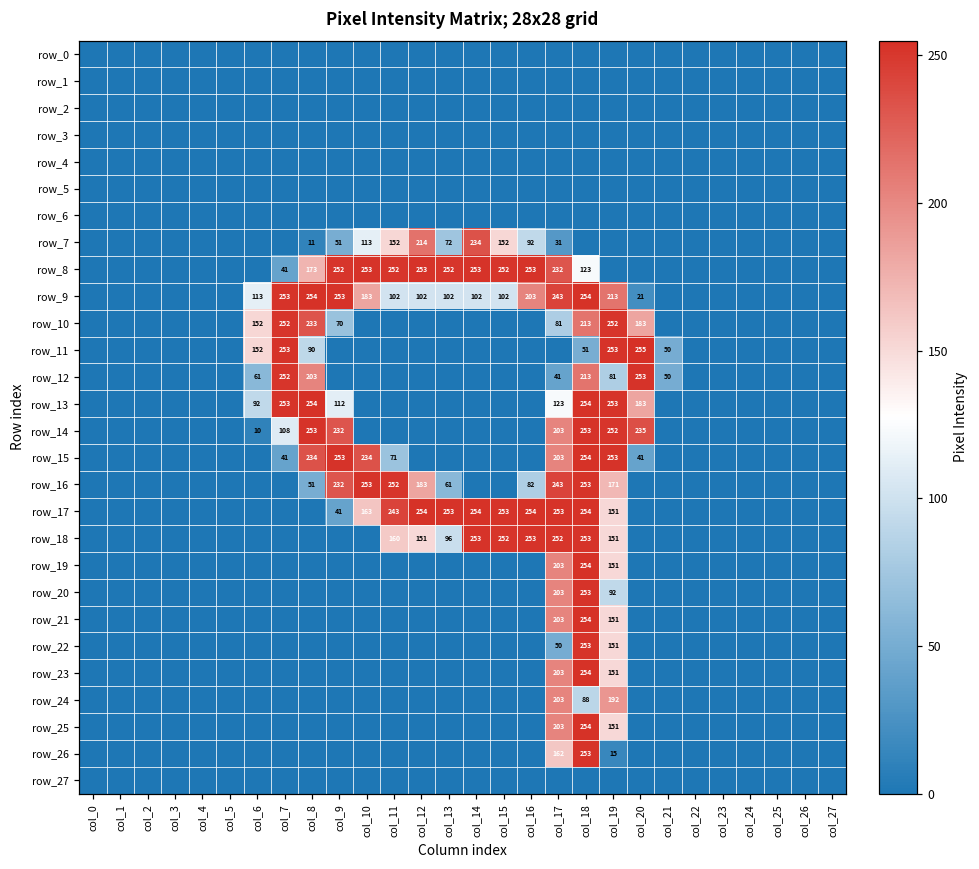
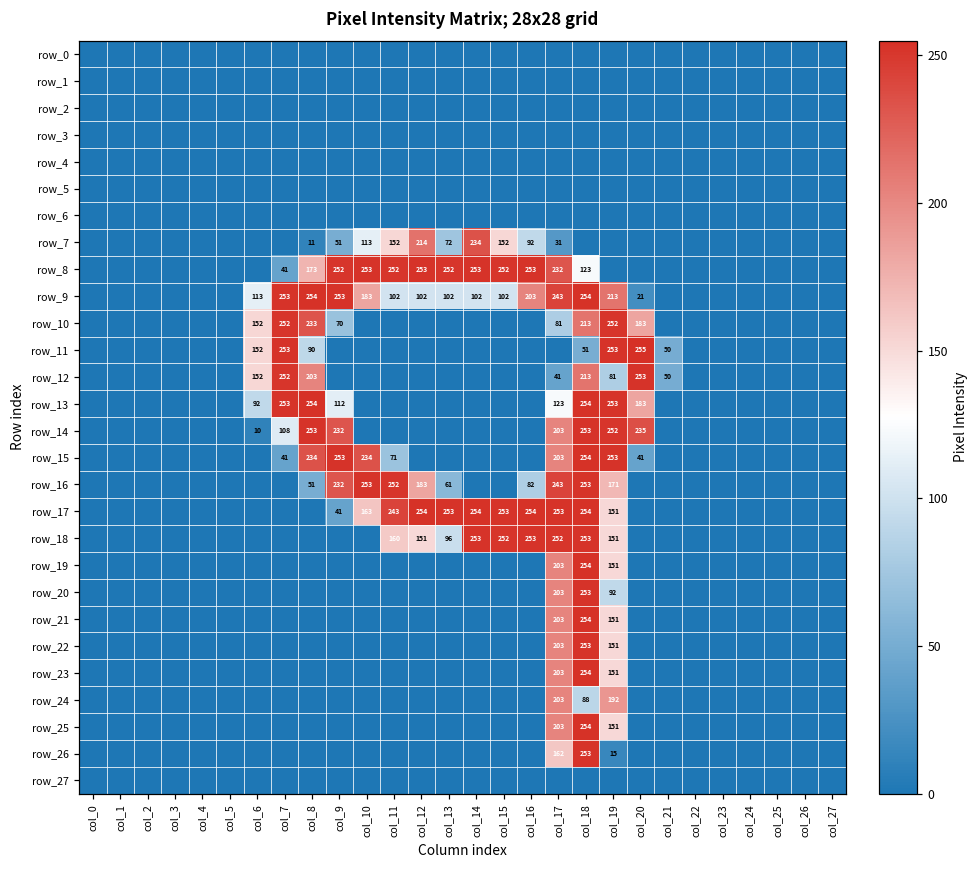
row_12, col_6: 61 -> 152
row_22, col_17: 50 -> 203
